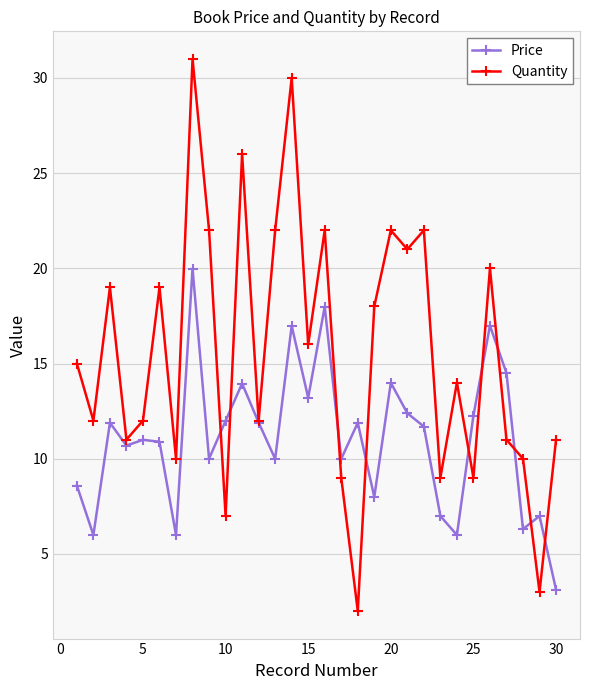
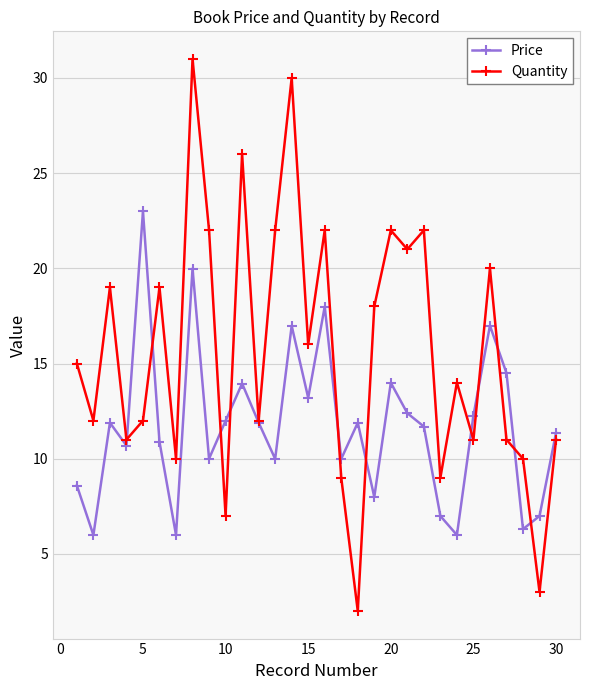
Price, 5: 11.0 -> 23.0
Quantity, 25: 9 -> 11
Price, 30: 3.1 -> 11.4
